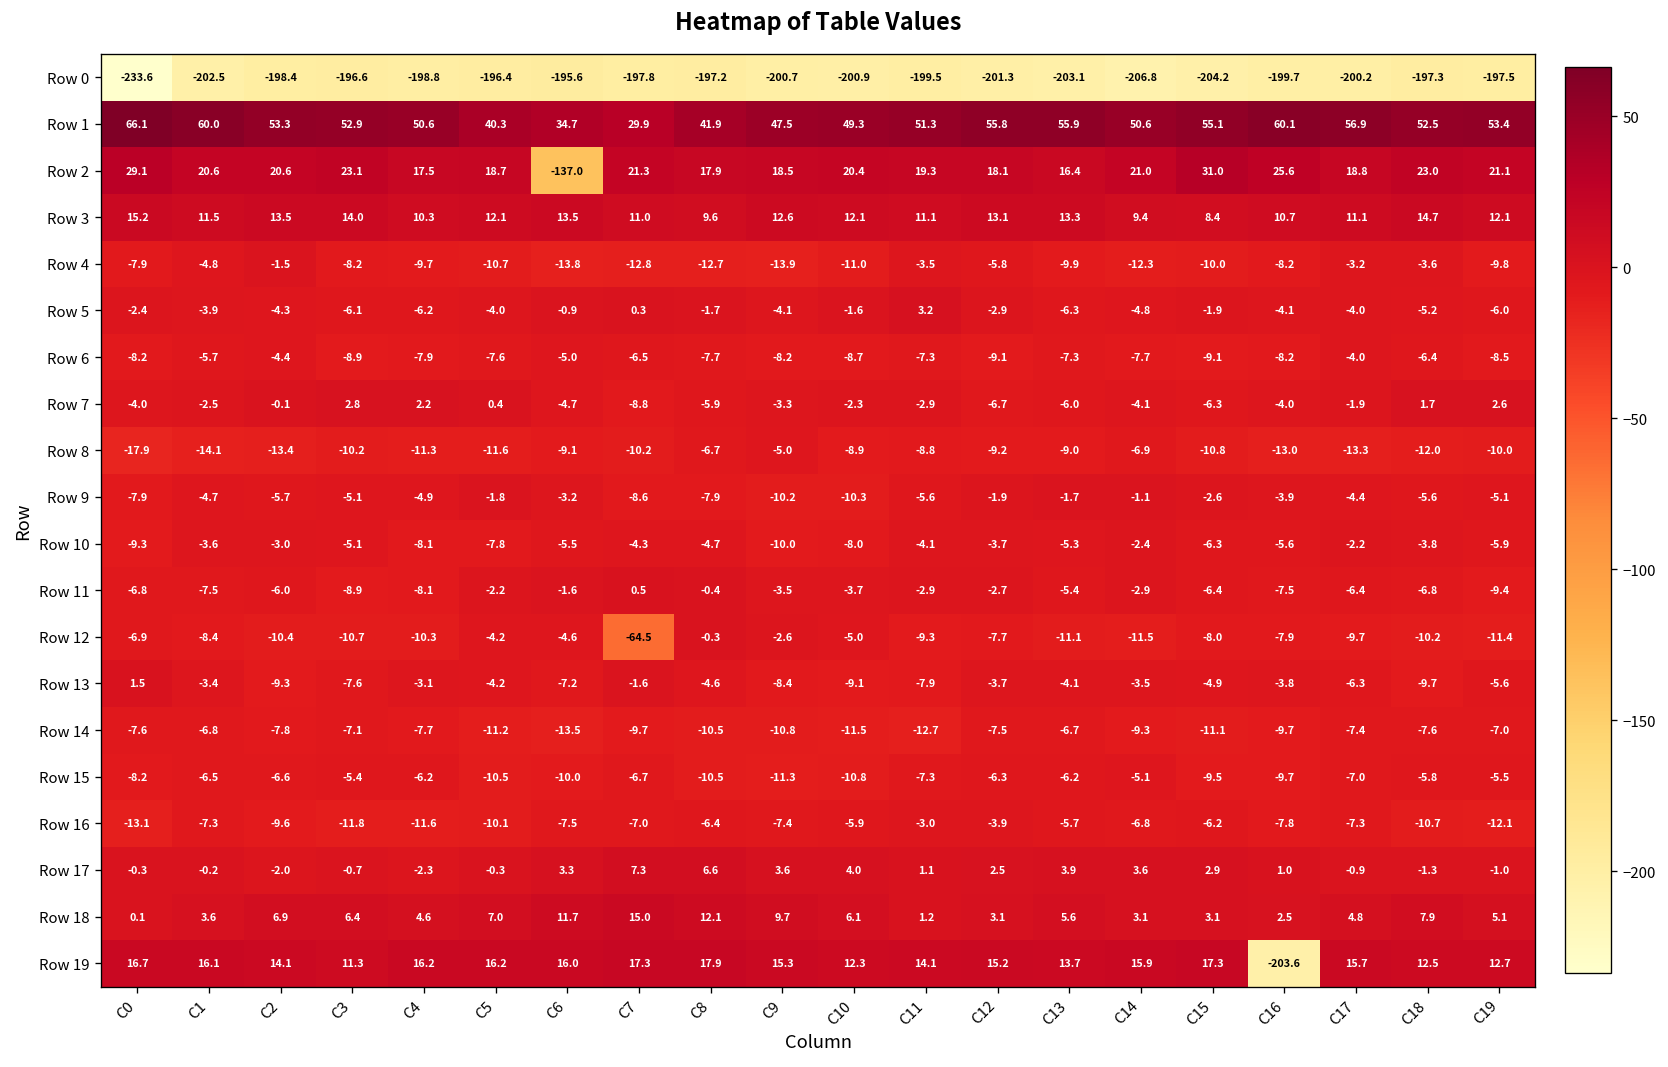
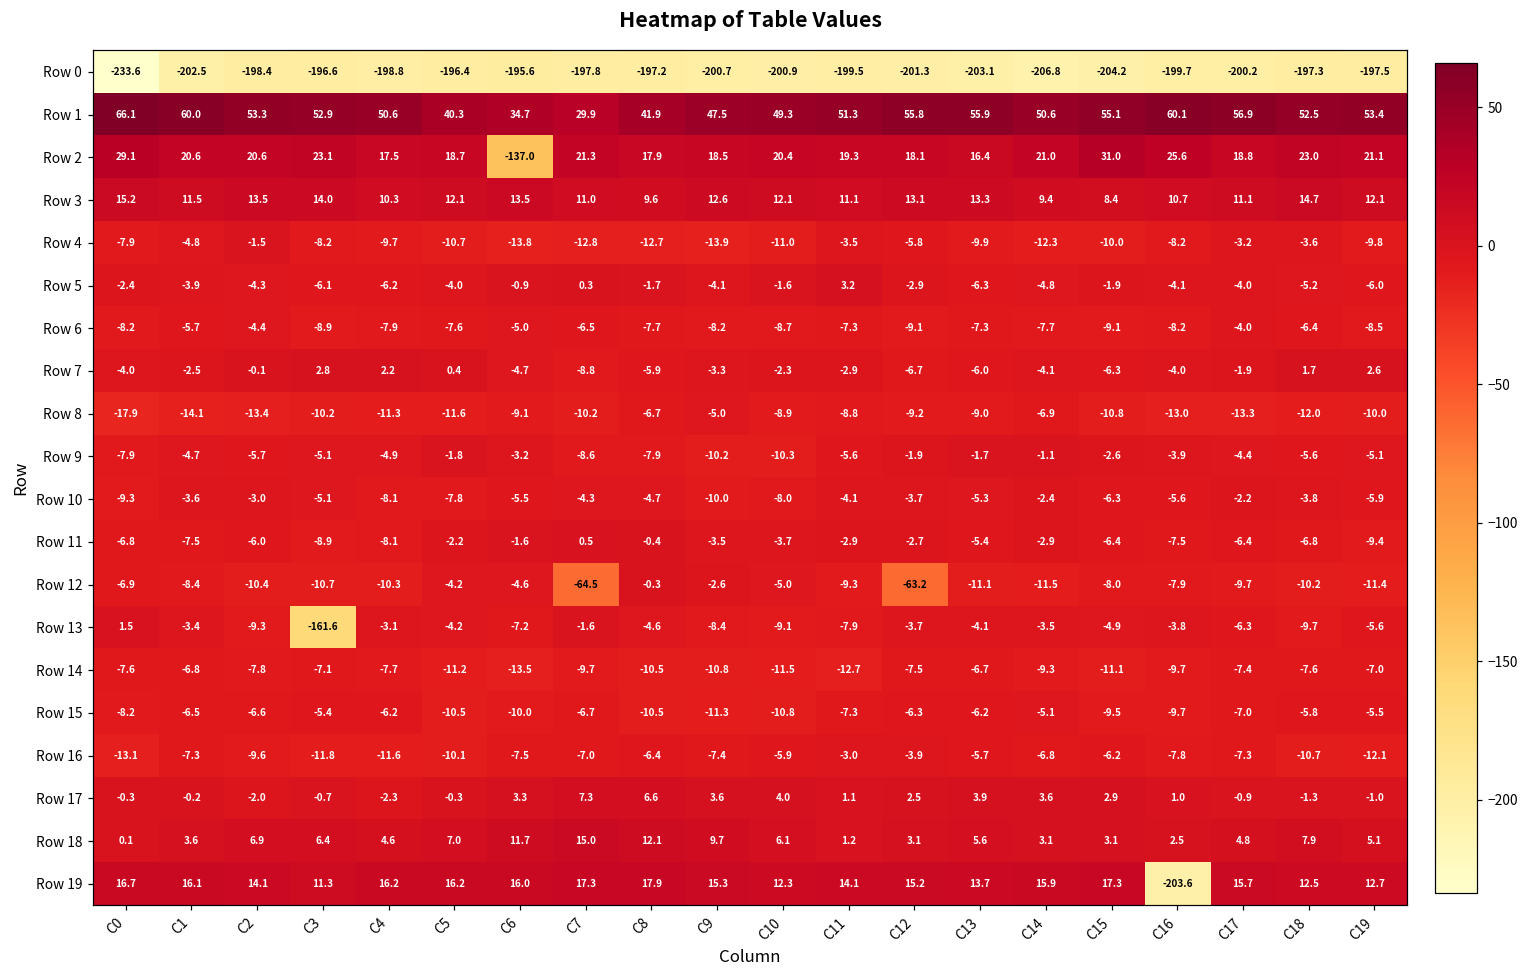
Row 12, C12: -7.7 -> -63.2
Row 13, C3: -7.6 -> -161.6
